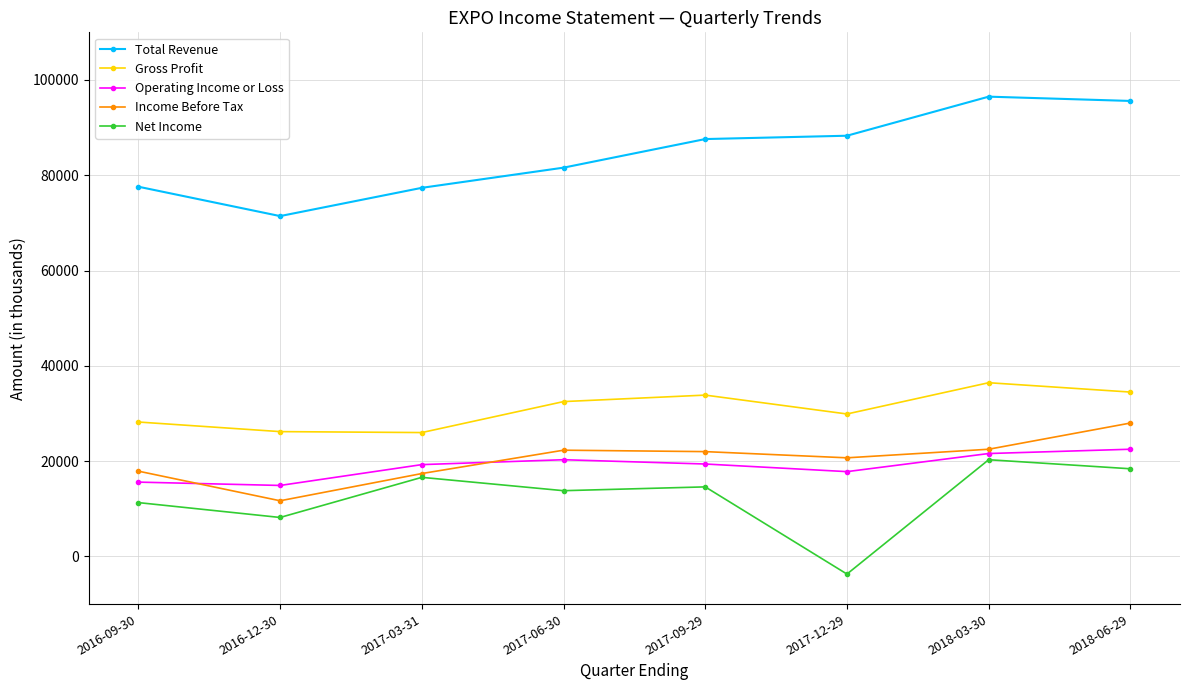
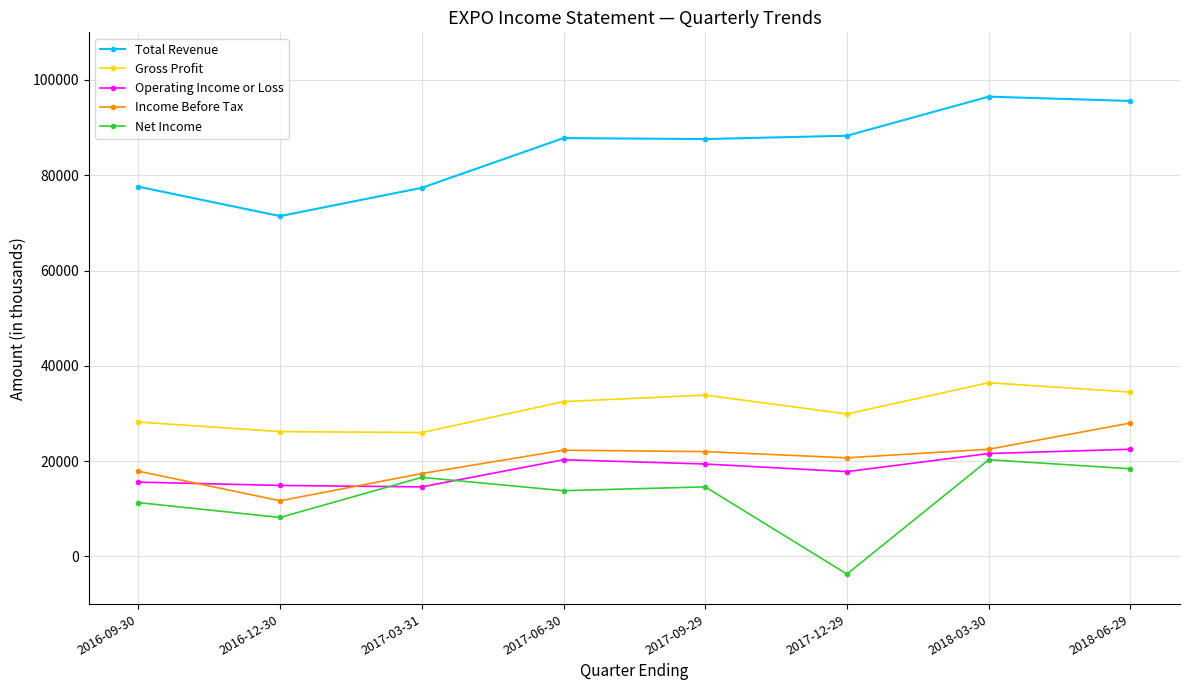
Operating Income or Loss, 2017-03-31: 19000 -> 15000
Total Revenue, 2017-06-30: 82000 -> 88000
